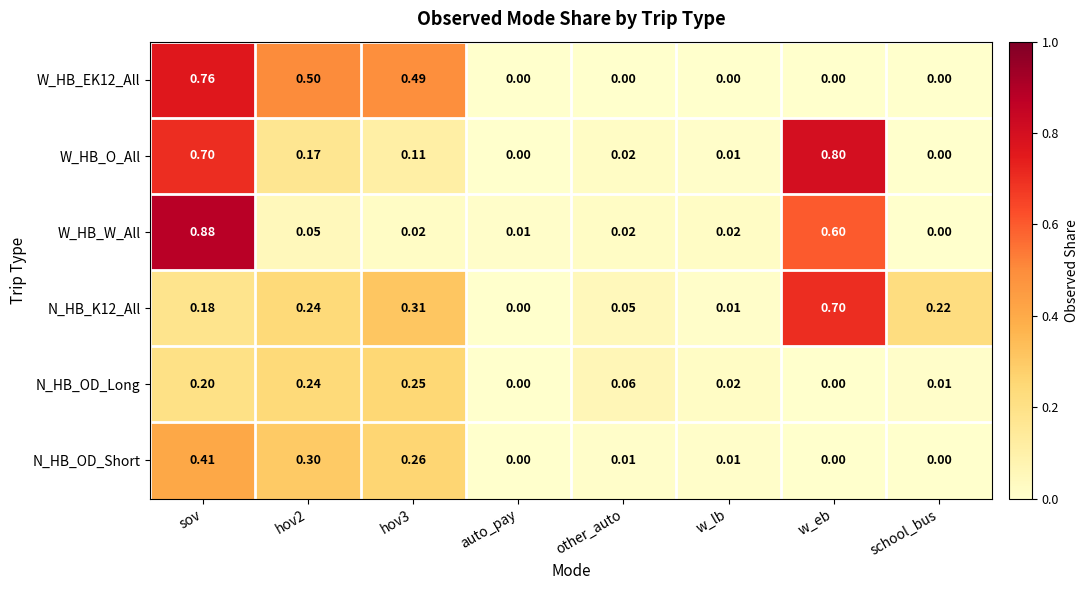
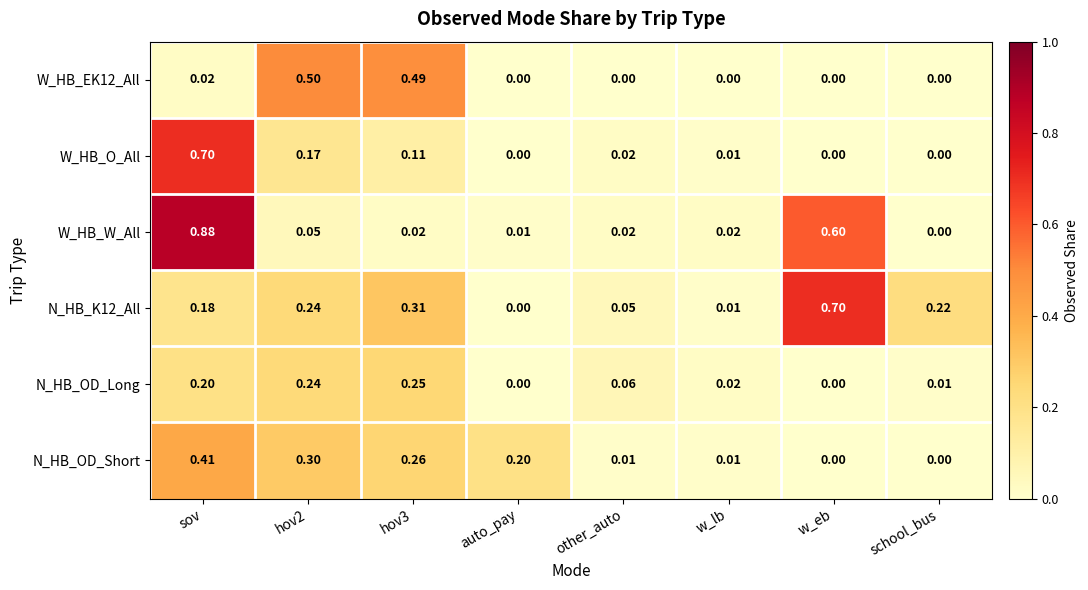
W_HB_EK12_All, sov: 0.76 -> 0.02
W_HB_O_All, w_eb: 0.80 -> 0.00
N_HB_OD_Short, auto_pay: 0.00 -> 0.20
